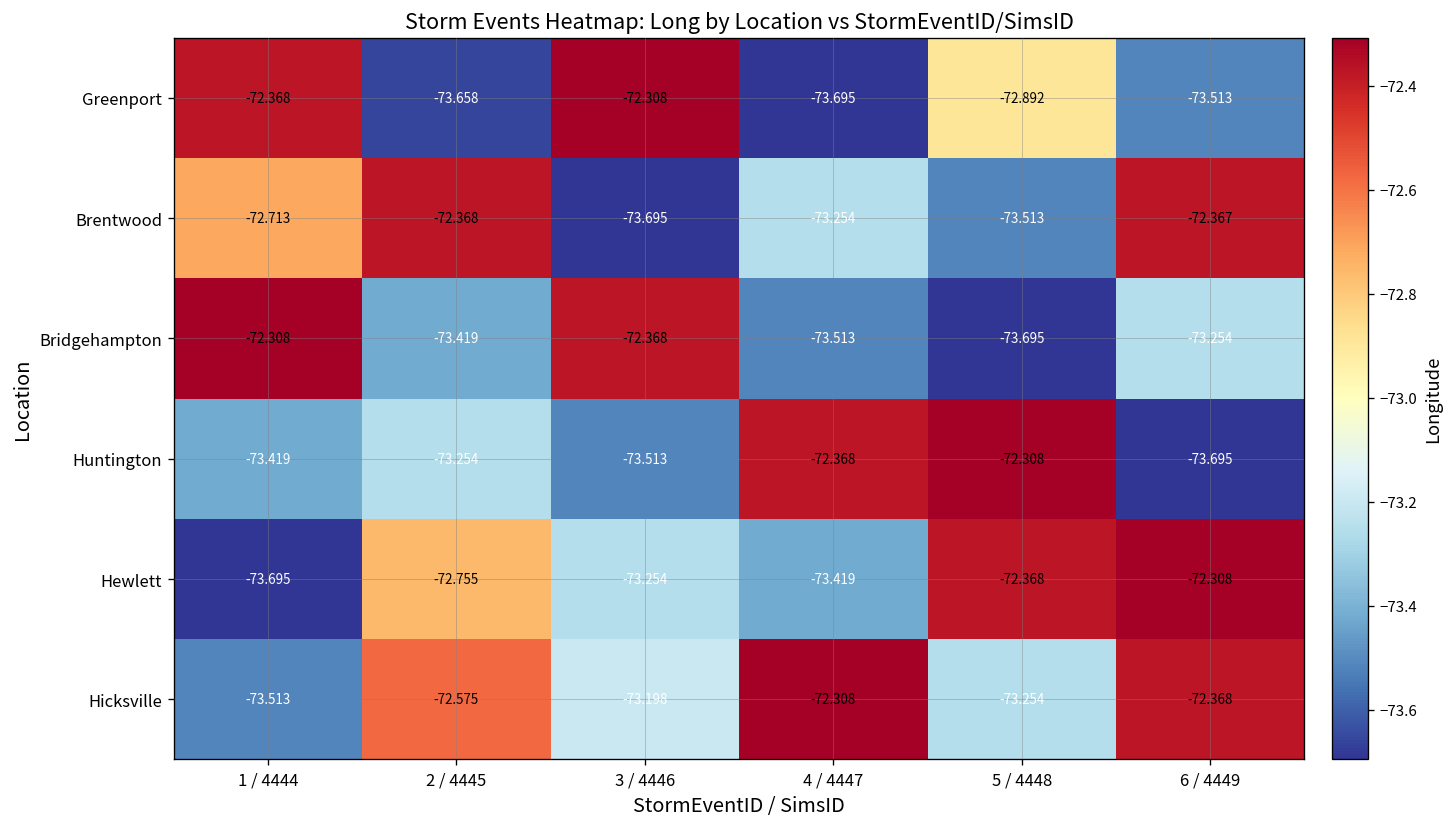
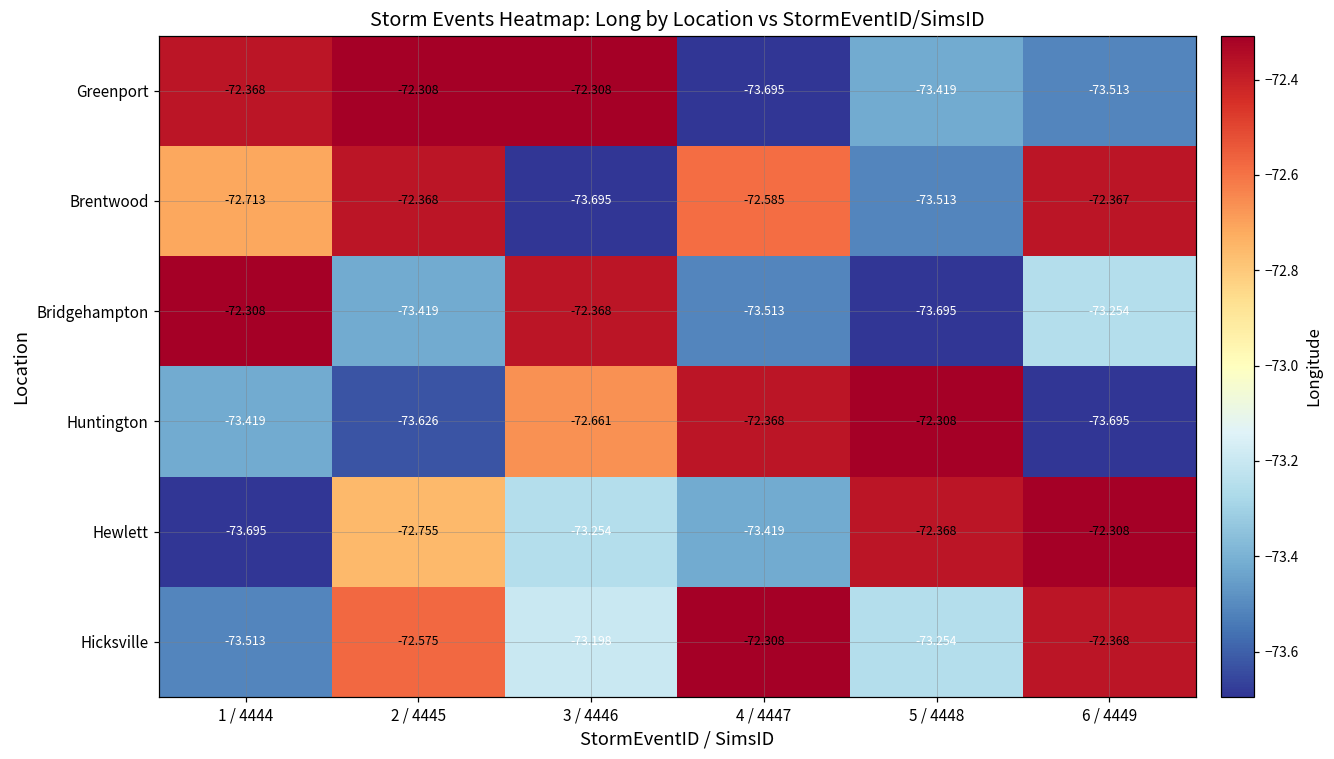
Greenport, 2 / 4445: -73.658 -> -72.308
Greenport, 5 / 4448: -72.892 -> -73.419
Brentwood, 4 / 4447: -73.254 -> -72.585
Huntington, 2 / 4445: -73.254 -> -73.626
Huntington, 3 / 4446: -73.513 -> -72.661
